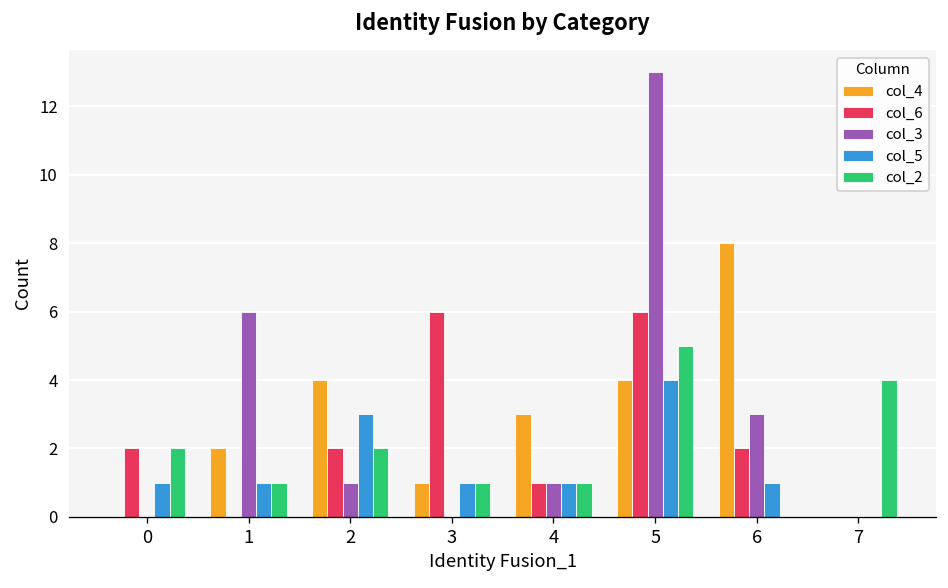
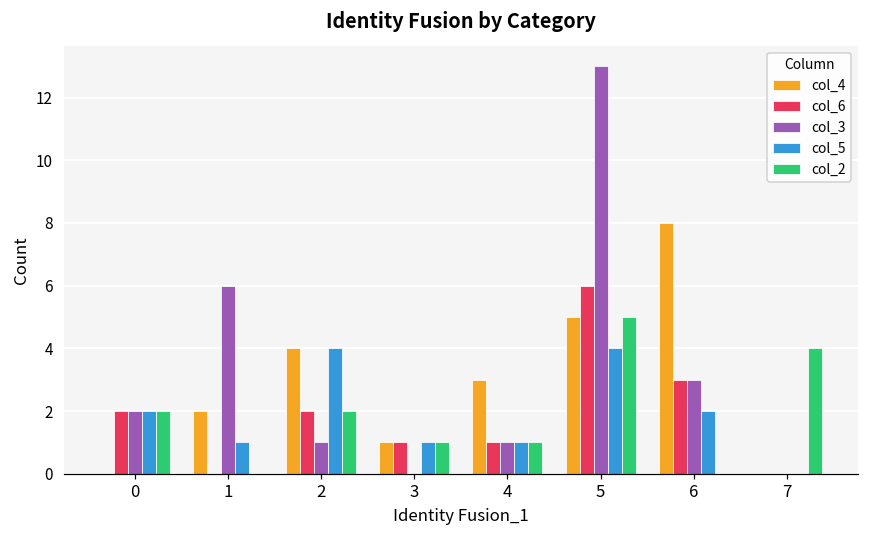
col_3, 0: 0 -> 2
col_5, 0: 1 -> 2
col_2, 1: 1 -> 0
col_5, 2: 3 -> 4
col_6, 3: 6 -> 1
col_4, 5: 4 -> 5
col_6, 6: 2 -> 3
col_5, 6: 1 -> 2
